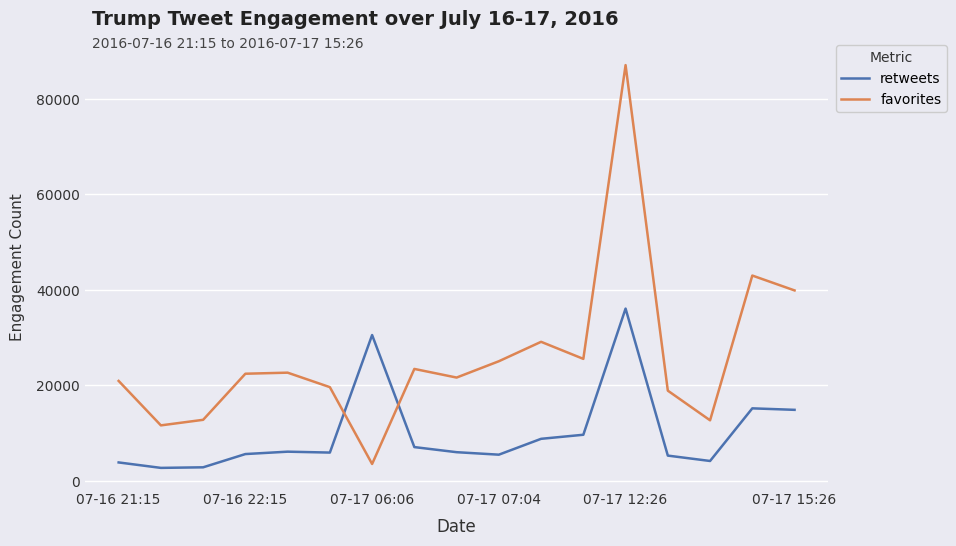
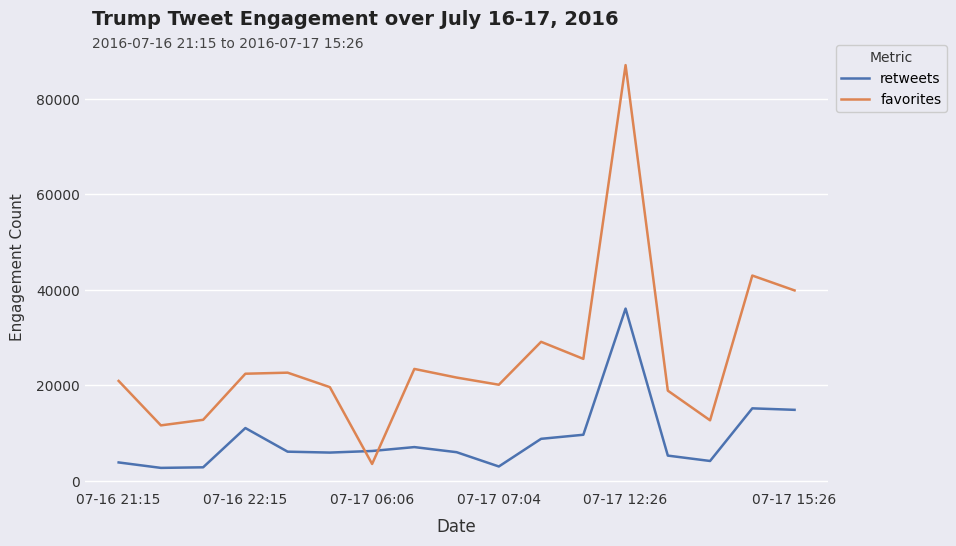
retweets, 07-16 22:15: 6000 -> 11000
retweets, 07-17 06:06: 31000 -> 6000
retweets, 07-17 07:04: 5000 -> 3000
favorites, 07-17 07:04: 25000 -> 20000
